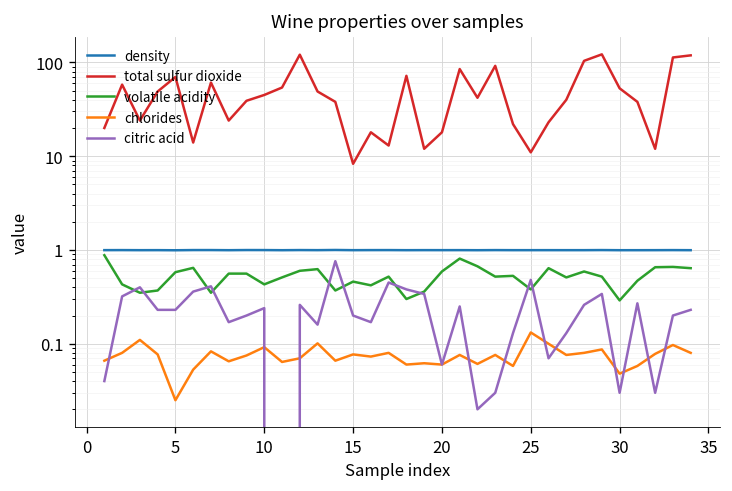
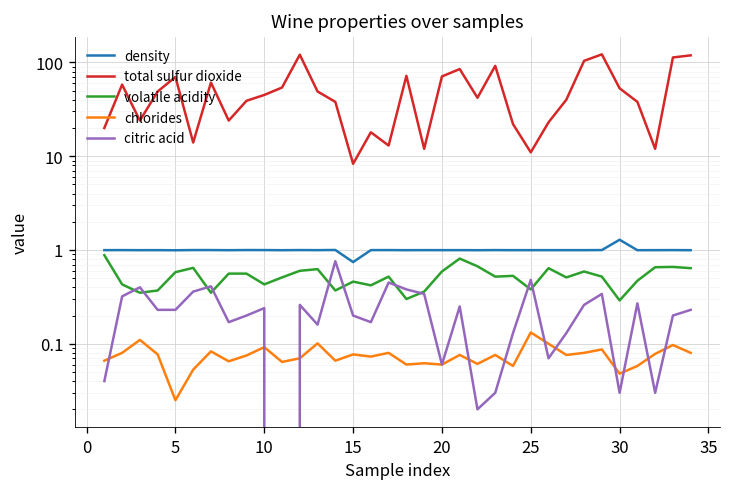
density, 15: 1.0 -> 0.7
total sulfur dioxide, 20: 18 -> 70
density, 30: 1.0 -> 1.3
